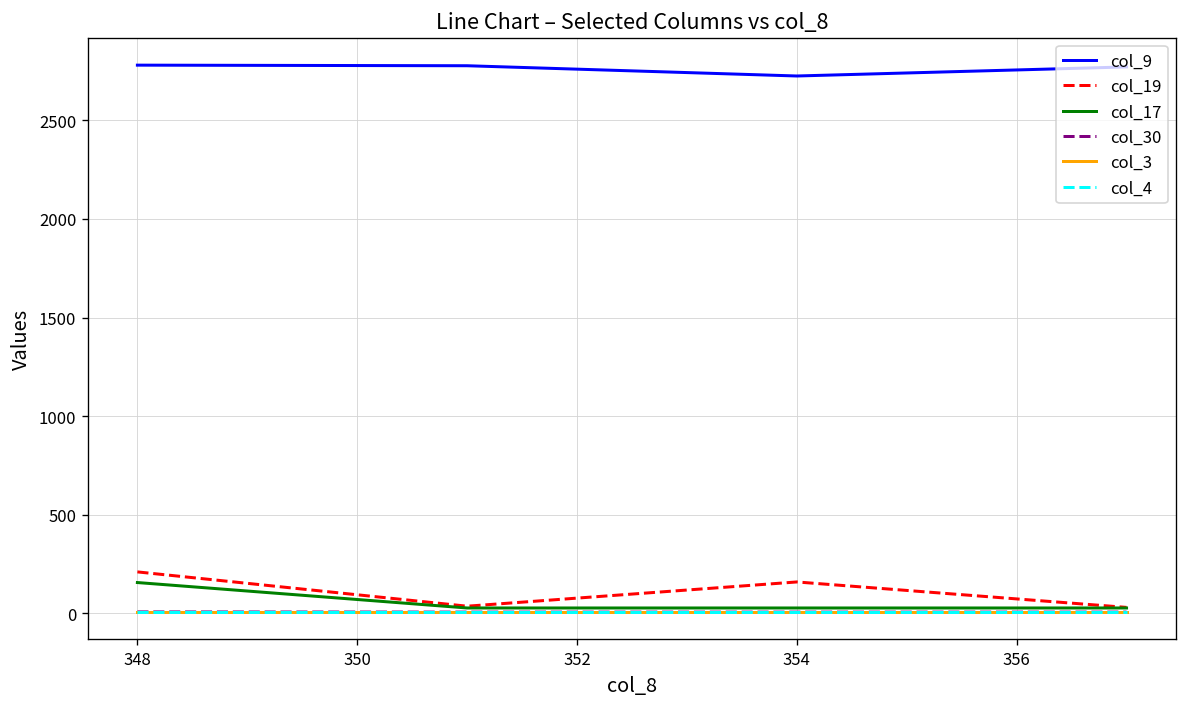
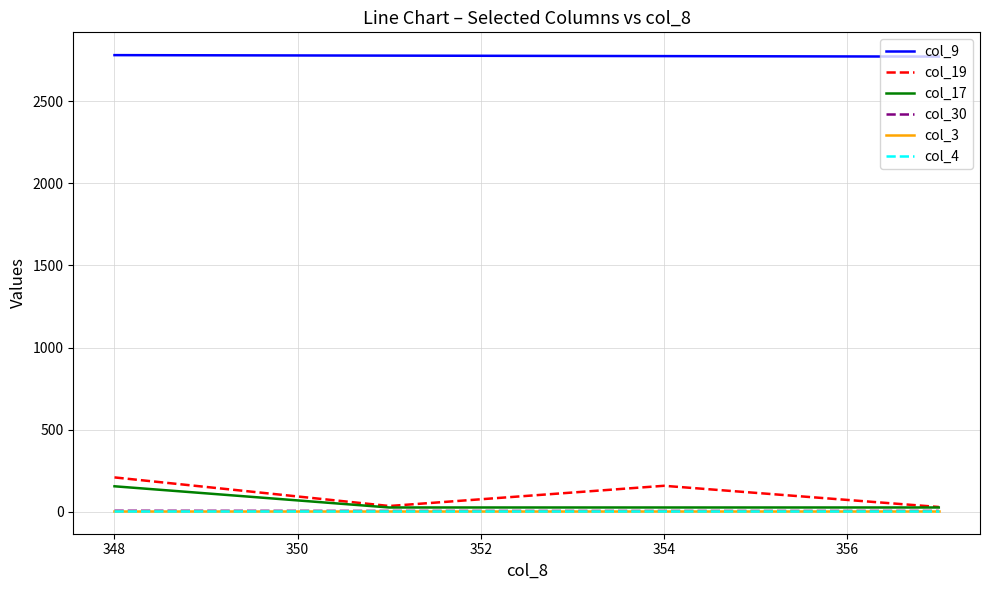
col_9, 354: 2730 -> 2770
